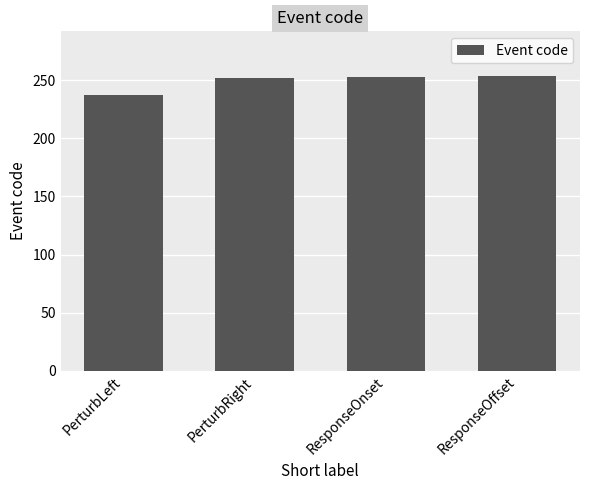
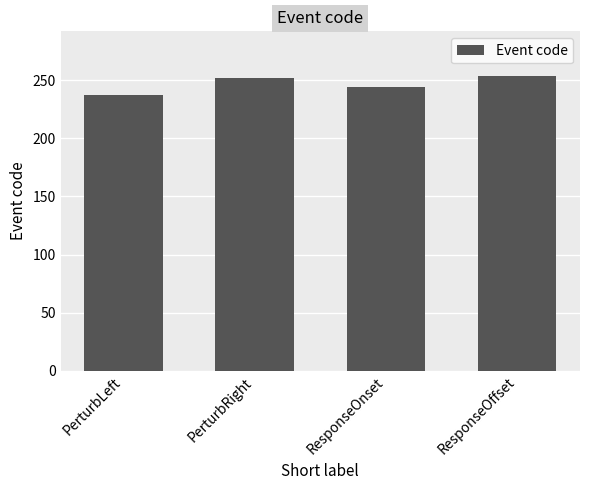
ResponseOnset: 253 -> 244
